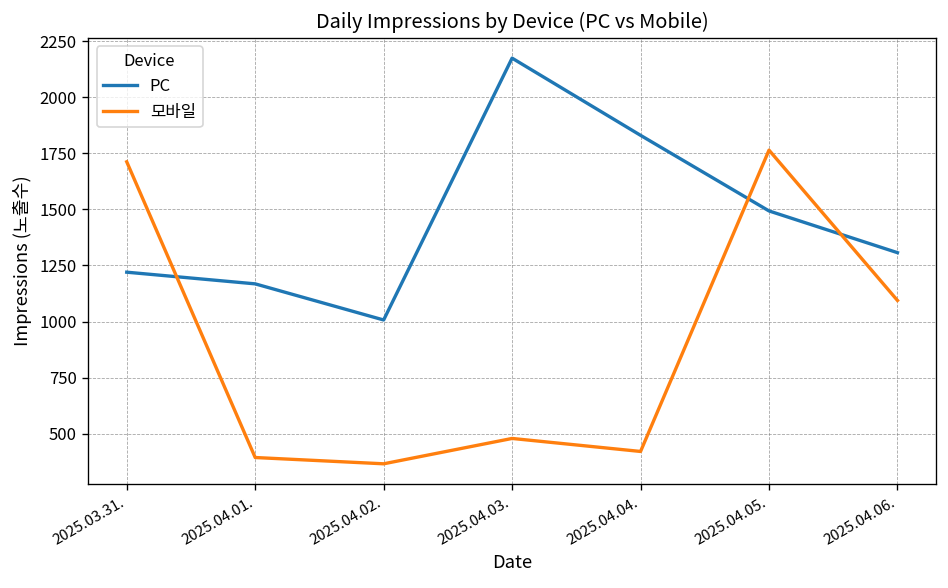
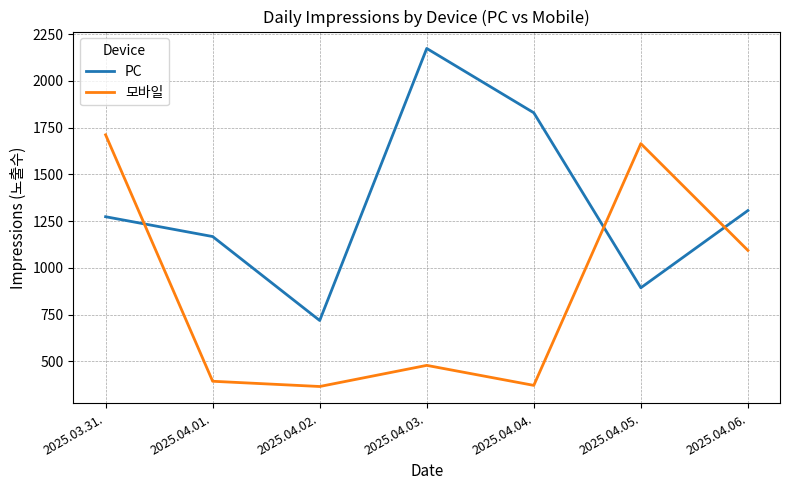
PC, 2025.03.31.: 1220 -> 1270
PC, 2025.04.02.: 1010 -> 720
모바일, 2025.04.04.: 420 -> 370
PC, 2025.04.05.: 1490 -> 890
모바일, 2025.04.05.: 1760 -> 1670
